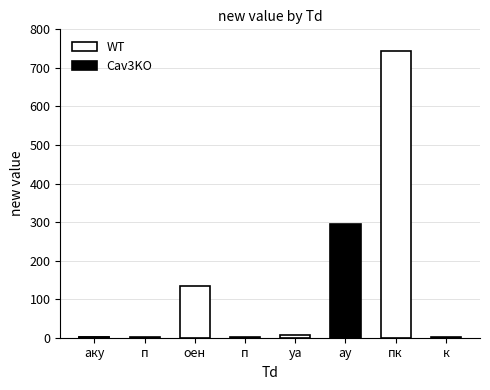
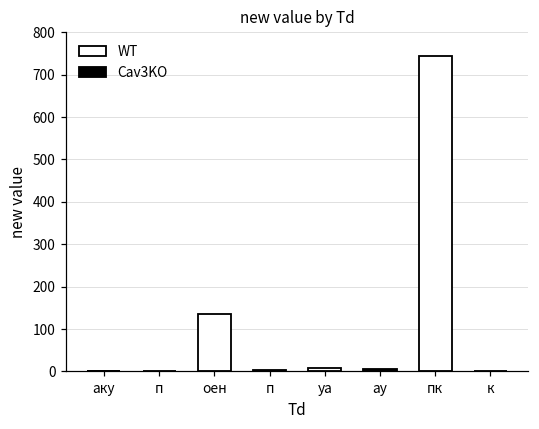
ау: 300 -> 10
